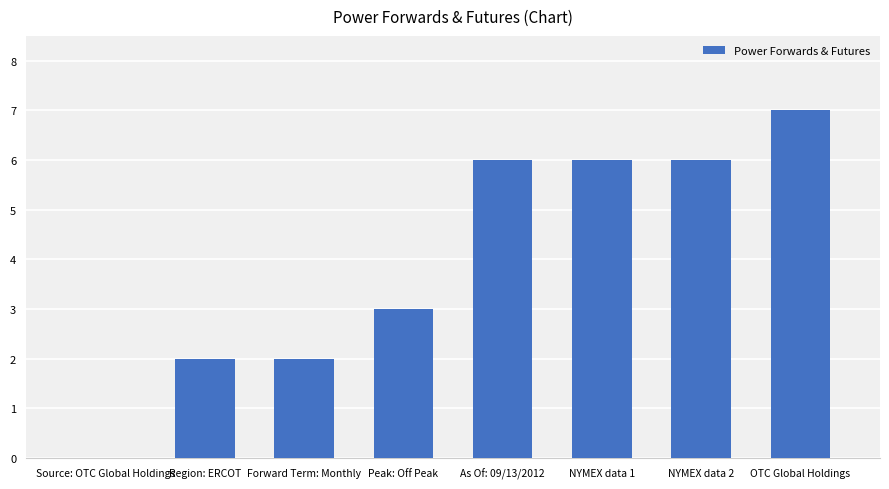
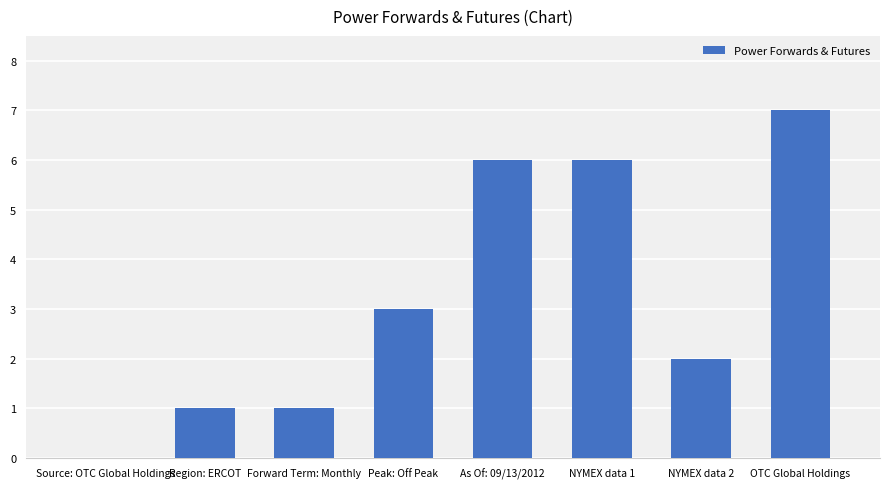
Region: ERCOT: 2 -> 1
Forward Term: Monthly: 2 -> 1
NYMEX data 2: 6 -> 2
